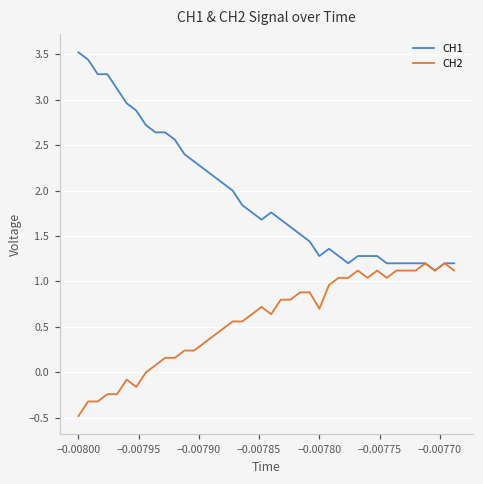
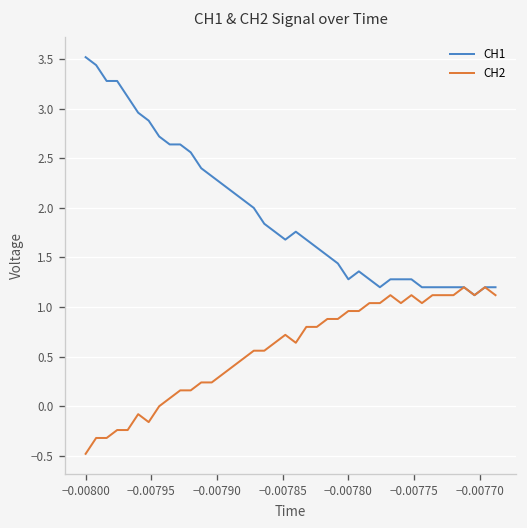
CH2, −0.00780: 0.7 -> 1.0
